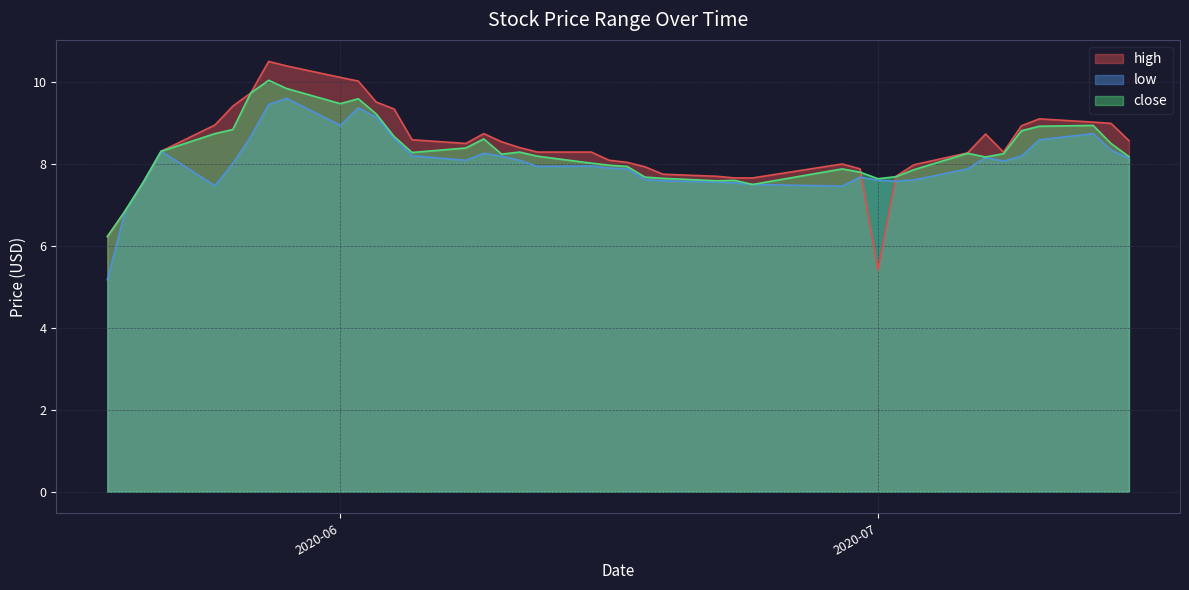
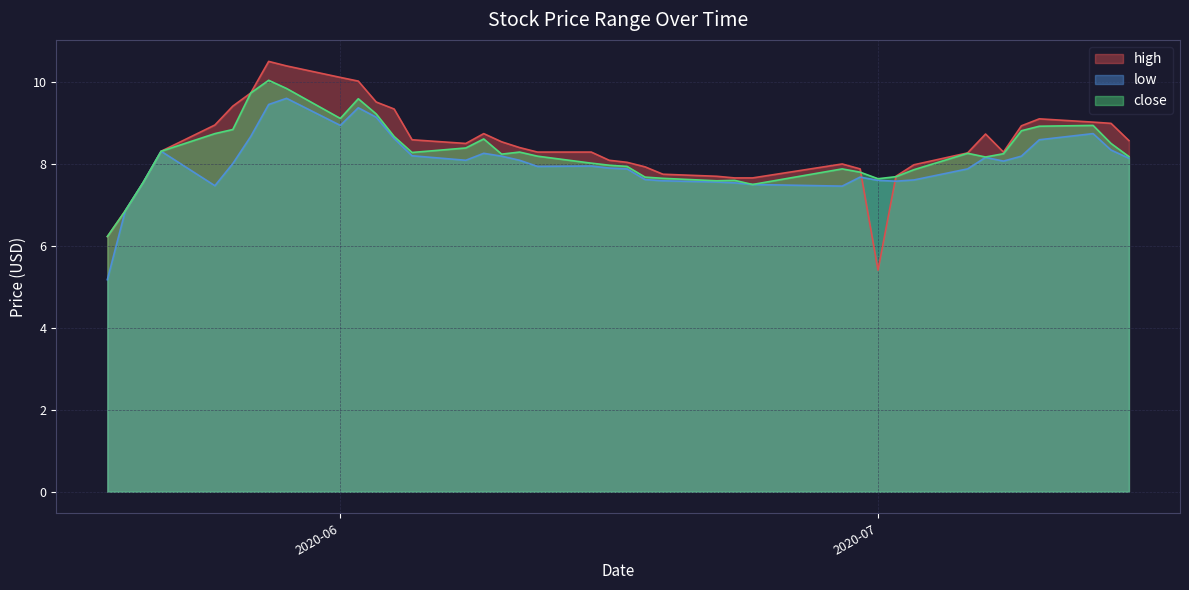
close, 2020-06: 9.5 -> 9.1
